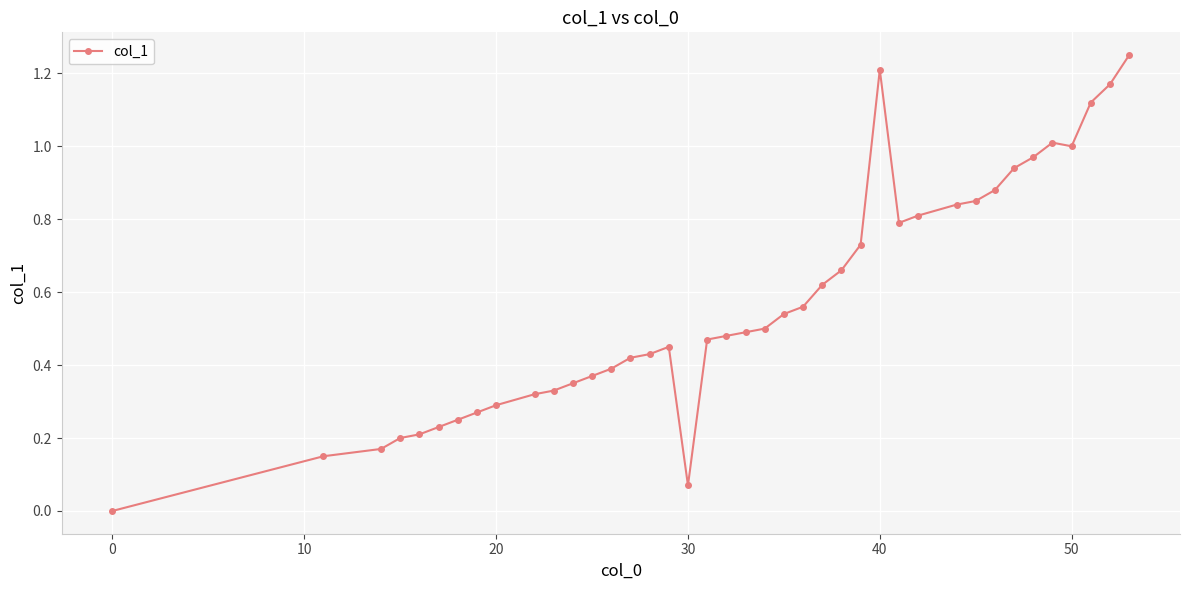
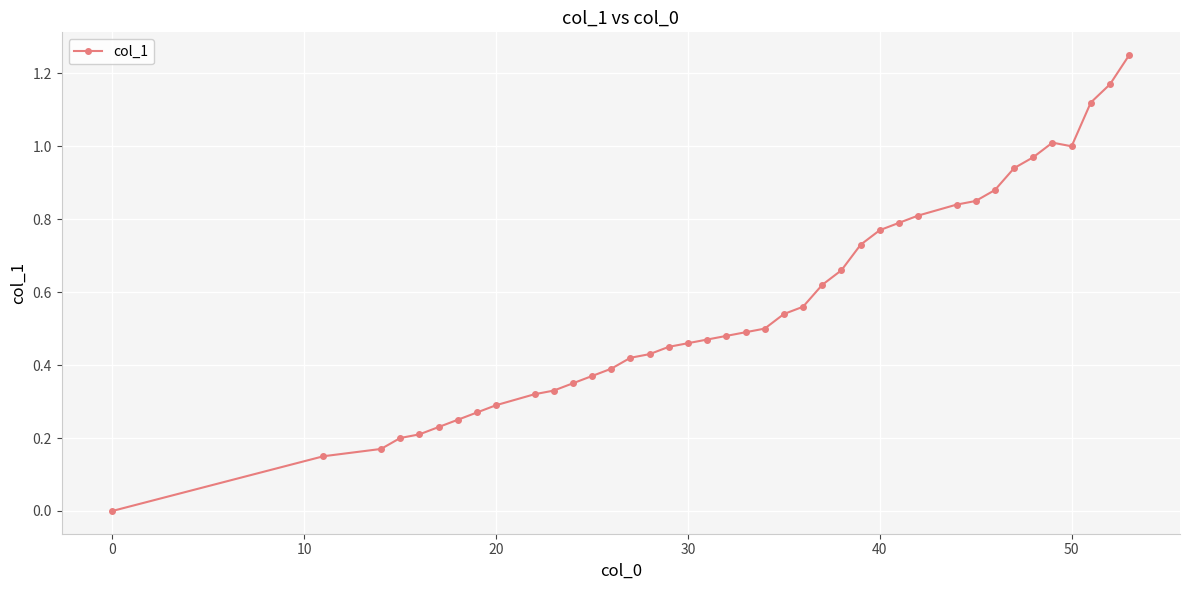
30: 0.07 -> 0.46
40: 1.21 -> 0.77
